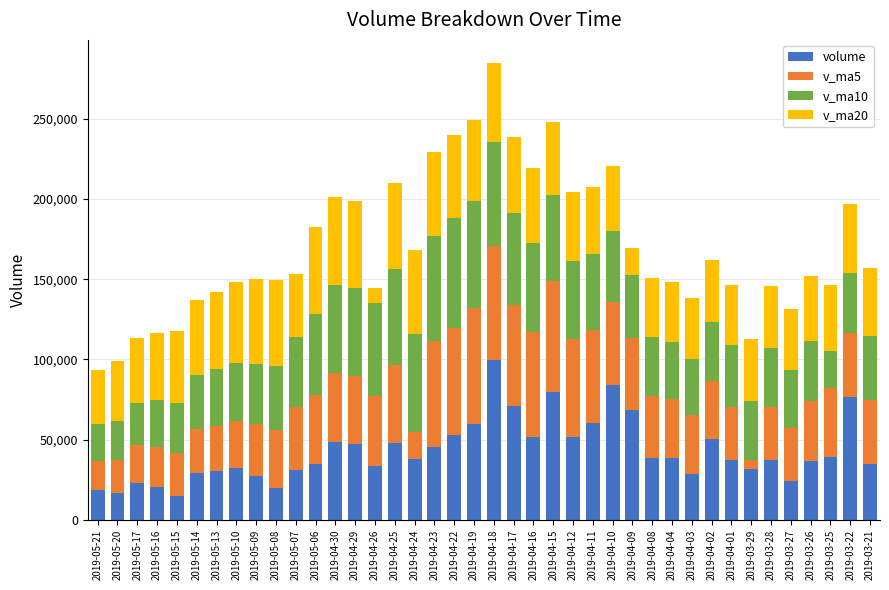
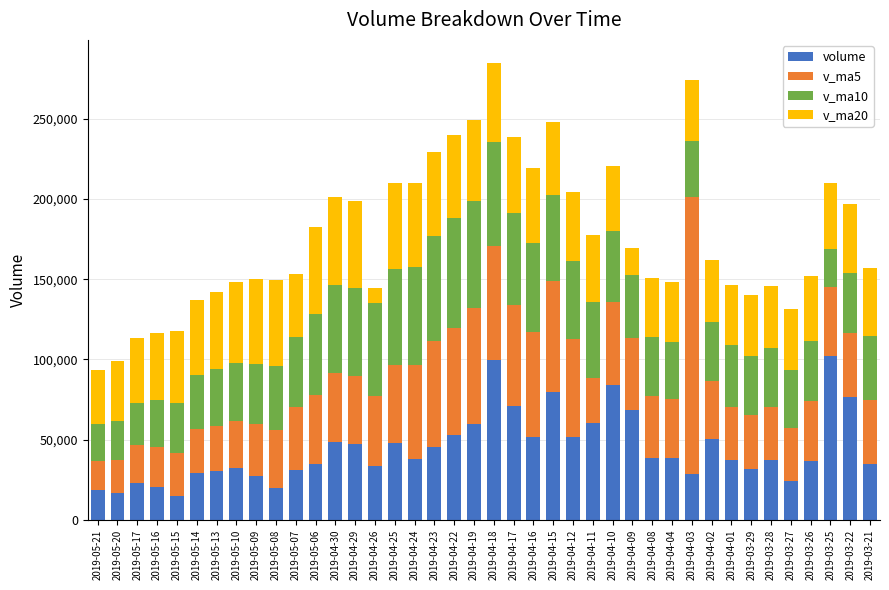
v_ma5, 2019-04-24: 17,000 -> 59,000
v_ma5, 2019-04-11: 58,000 -> 28,000
v_ma5, 2019-04-03: 37,000 -> 173,000
v_ma5, 2019-03-29: 6,000 -> 34,000
volume, 2019-03-25: 39,000 -> 102,000
